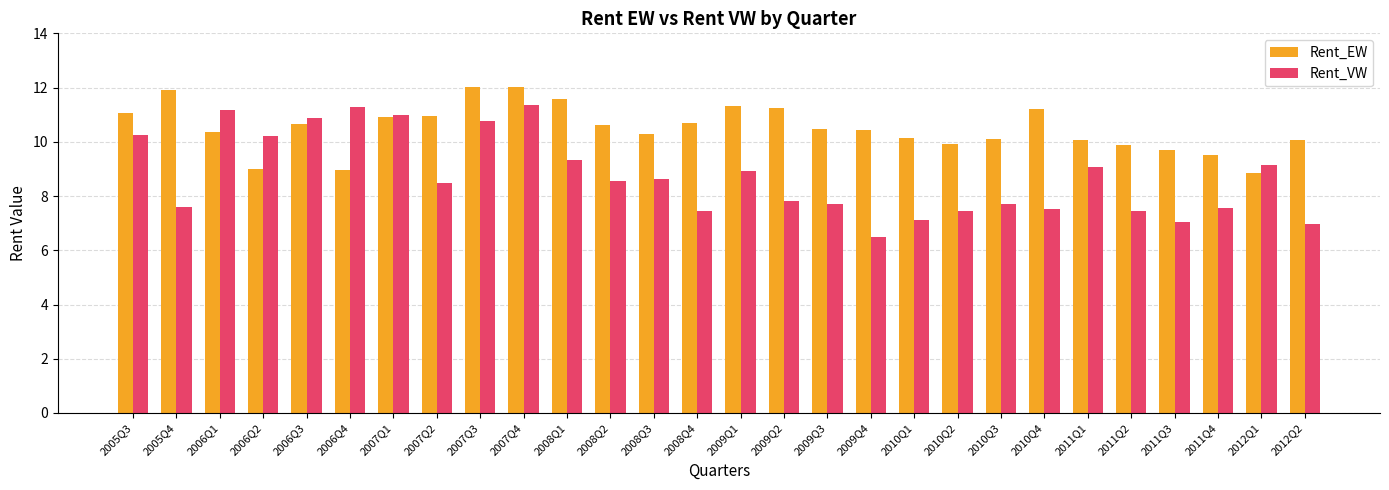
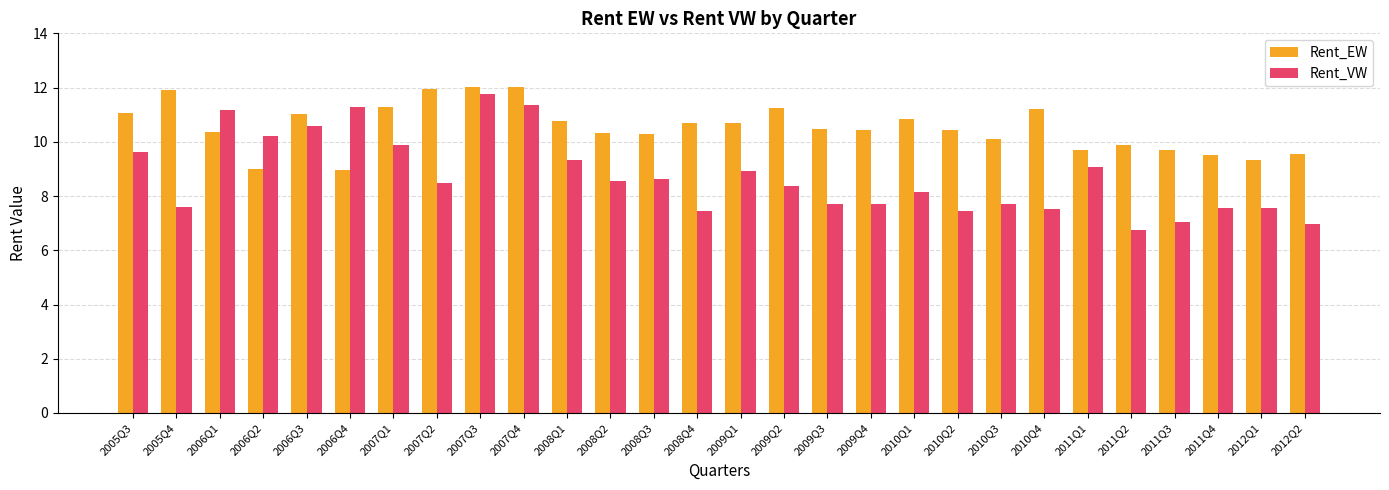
Rent_VW, 2005Q3: 10.2 -> 9.6
Rent_EW, 2006Q3: 10.7 -> 11.0
Rent_VW, 2006Q3: 10.9 -> 10.6
Rent_EW, 2007Q1: 10.9 -> 11.3
Rent_VW, 2007Q1: 11.0 -> 9.9
Rent_EW, 2007Q2: 10.9 -> 12.0
Rent_VW, 2007Q3: 10.8 -> 11.8
Rent_EW, 2008Q1: 11.6 -> 10.8
Rent_EW, 2008Q2: 10.6 -> 10.3
Rent_EW, 2009Q1: 11.3 -> 10.7
Rent_VW, 2009Q2: 7.8 -> 8.4
Rent_VW, 2009Q4: 6.5 -> 7.7
Rent_EW, 2010Q1: 10.2 -> 10.9
Rent_VW, 2010Q1: 7.1 -> 8.1
Rent_EW, 2010Q2: 9.9 -> 10.4
Rent_EW, 2011Q1: 10.1 -> 9.7
Rent_VW, 2011Q2: 7.5 -> 6.8
Rent_EW, 2012Q1: 8.8 -> 9.3
Rent_VW, 2012Q1: 9.1 -> 7.5
Rent_EW, 2012Q2: 10.1 -> 9.6
